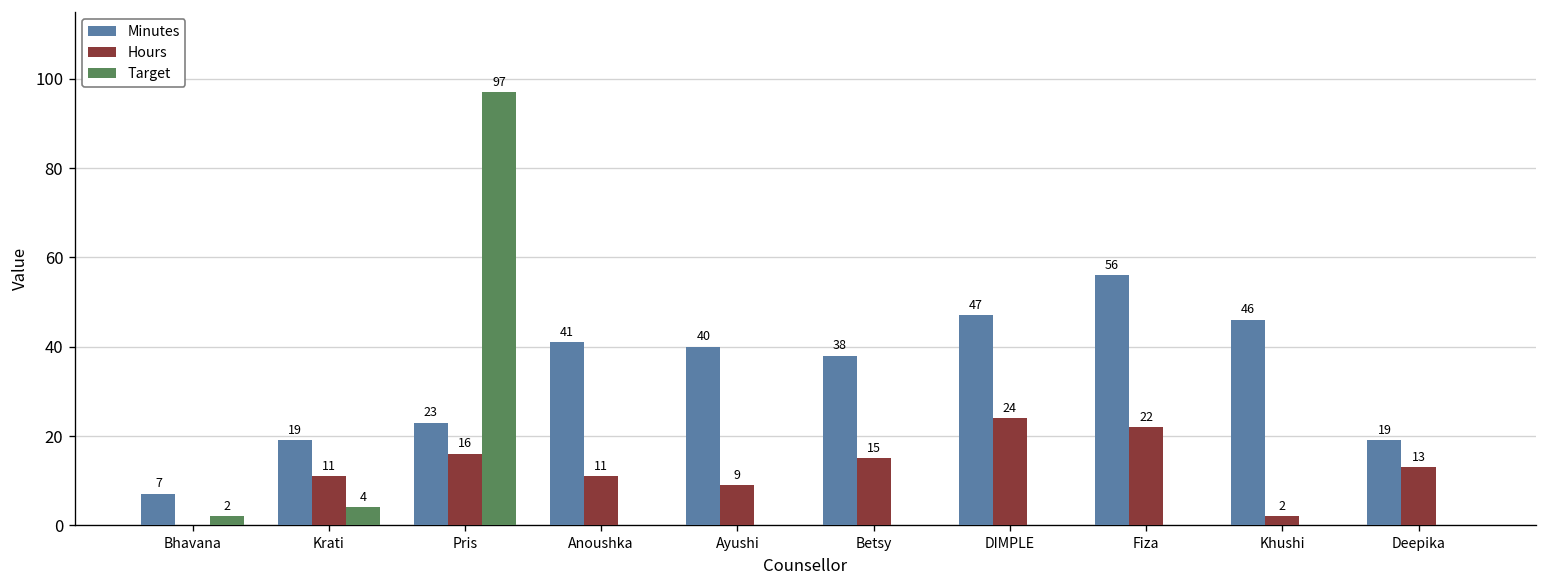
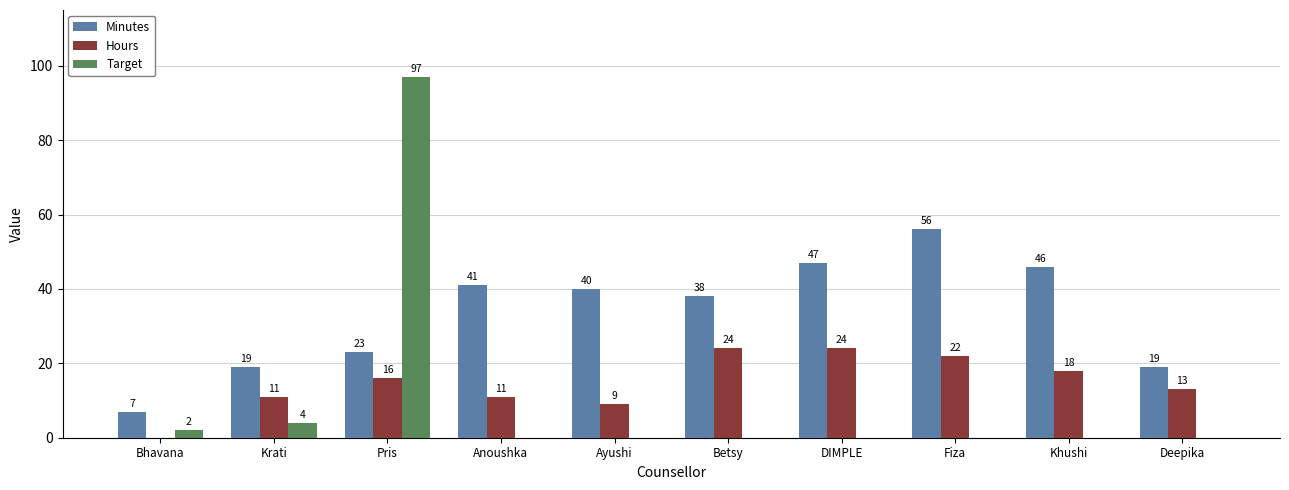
Hours, Betsy: 15 -> 24
Hours, Khushi: 2 -> 18
